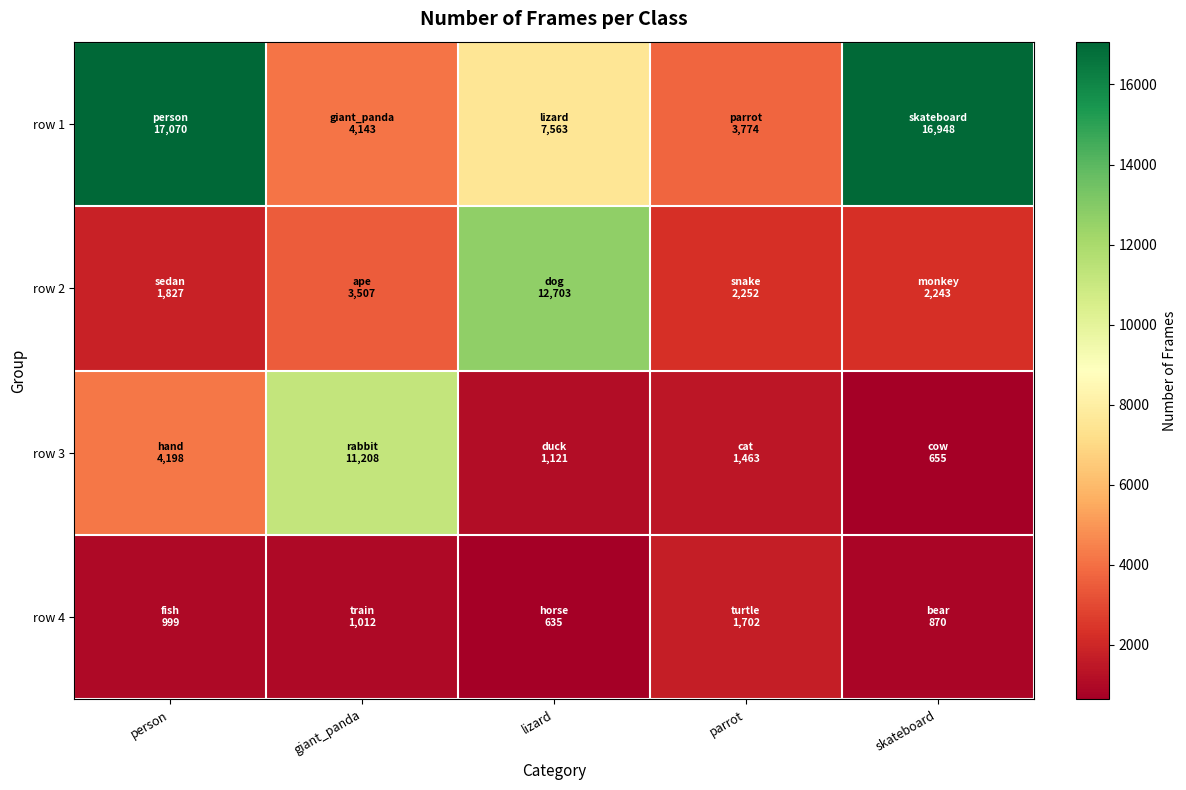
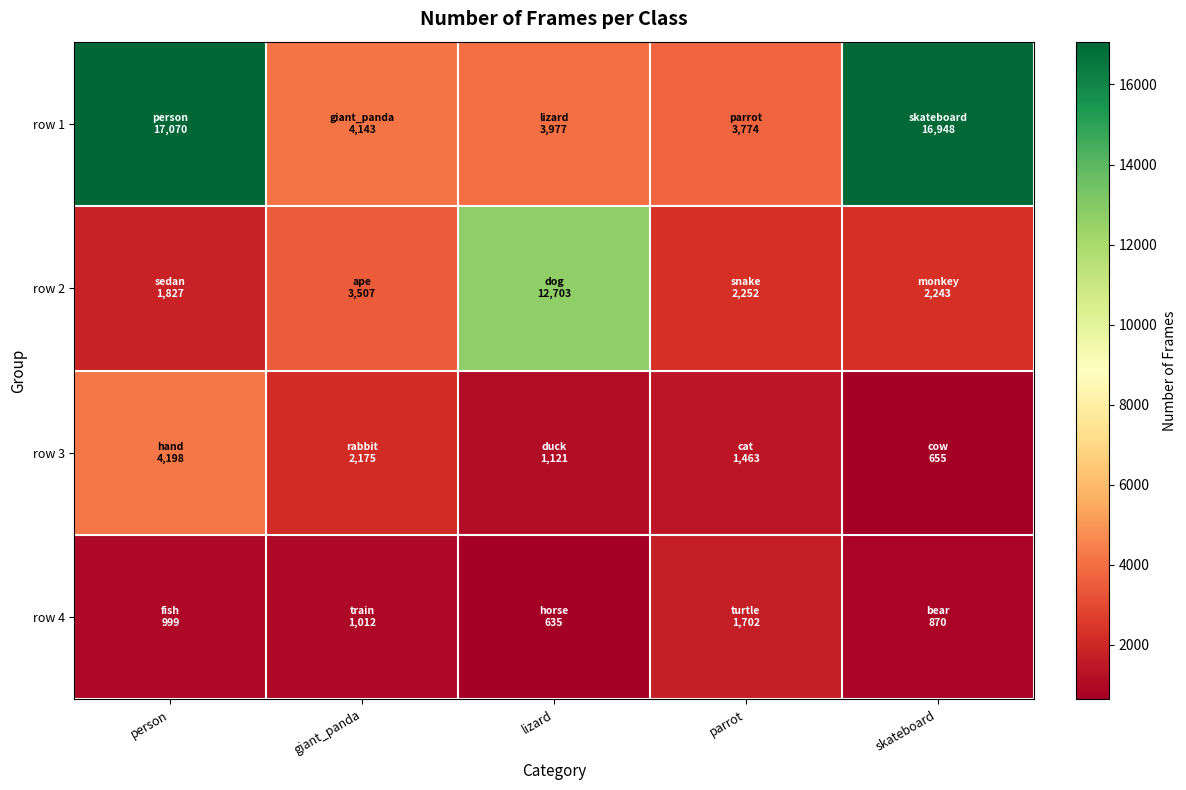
row 1, lizard: 7,563 -> 3,977
row 3, giant_panda: 11,208 -> 2,175
